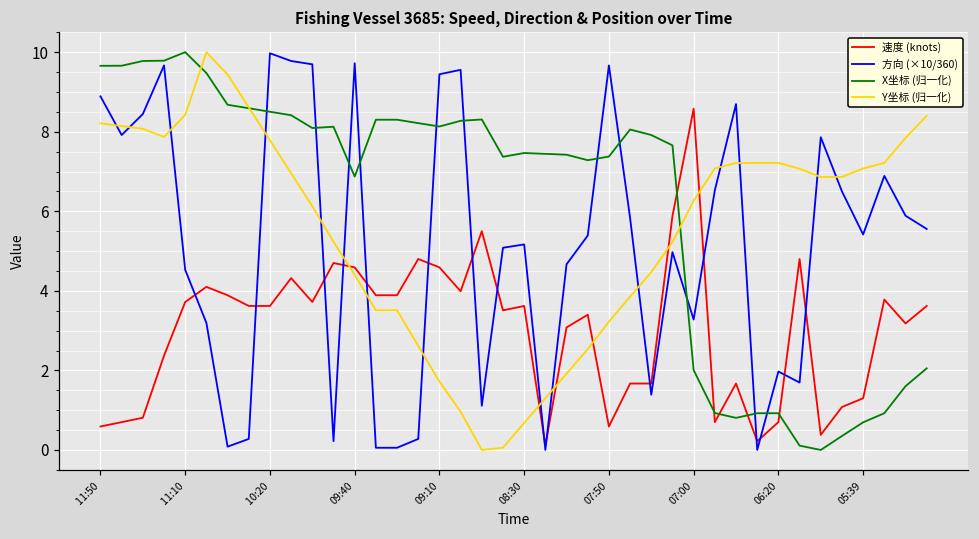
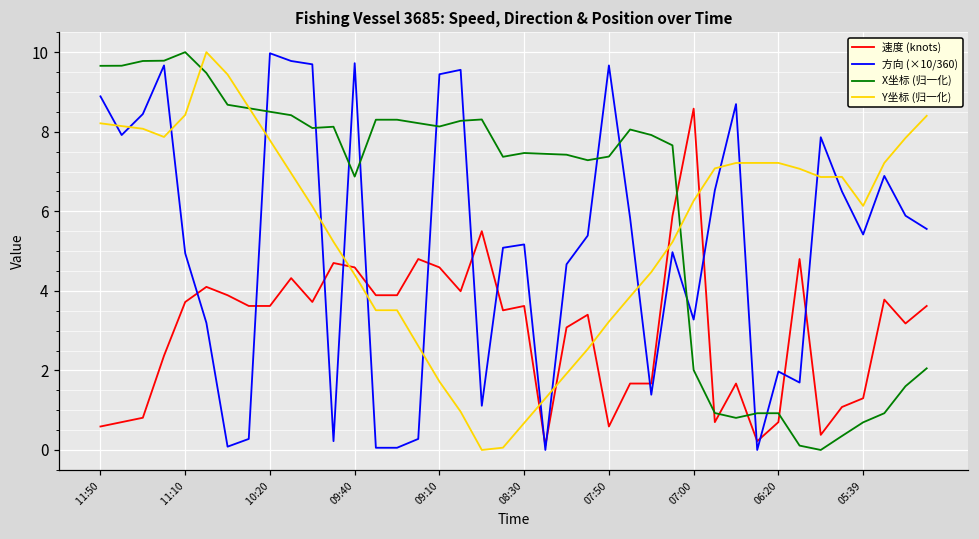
方向 (×10/360), 11:10: 4.5 -> 4.9
Y坐标 (归一化), 05:39: 7.1 -> 6.1
